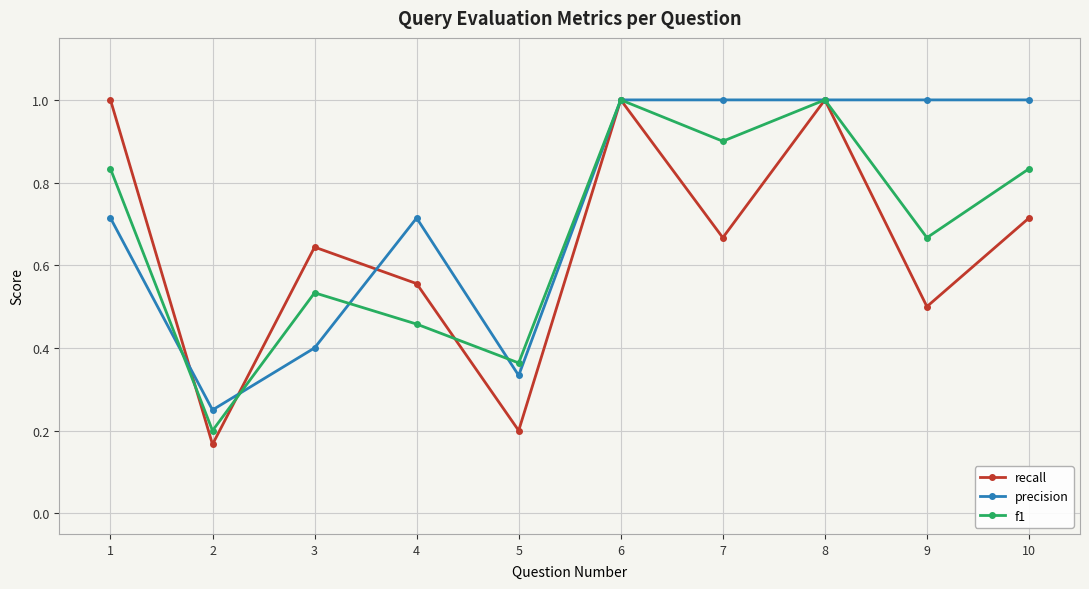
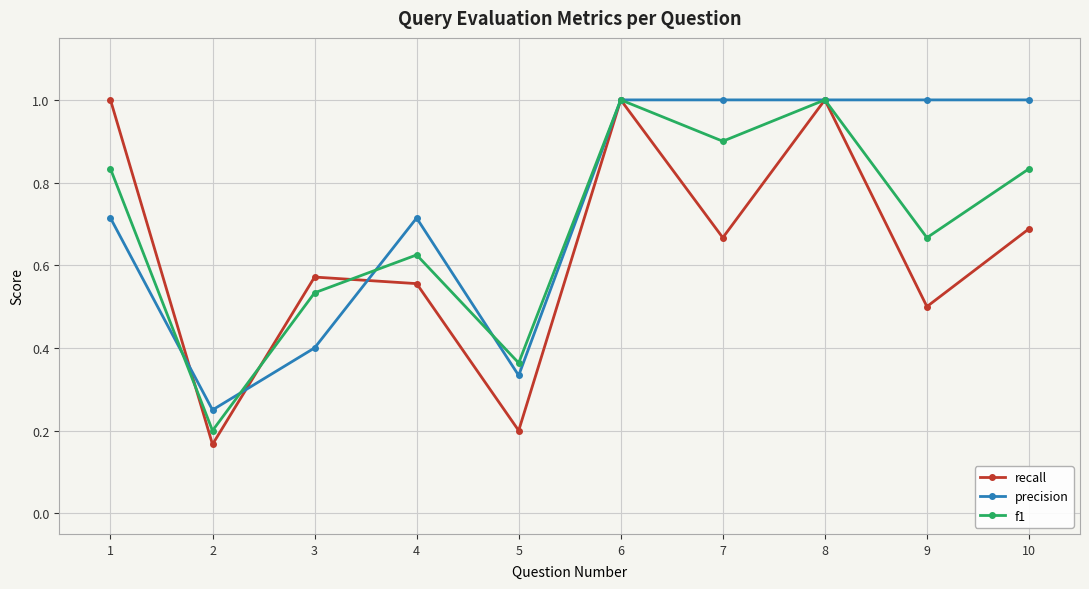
recall, 3: 0.64 -> 0.57
f1, 4: 0.46 -> 0.63
recall, 10: 0.71 -> 0.69
